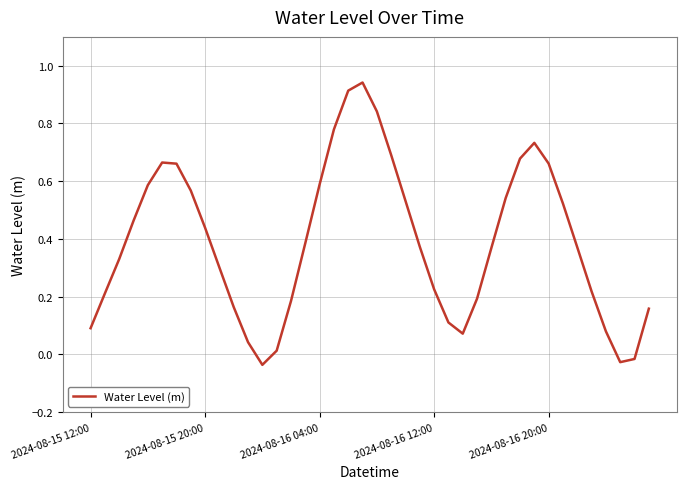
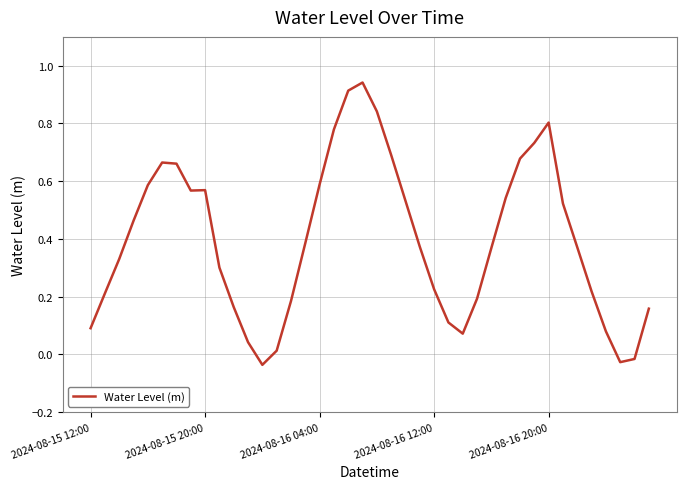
2024-08-15 20:00: 0.44 -> 0.57
2024-08-16 20:00: 0.66 -> 0.80
